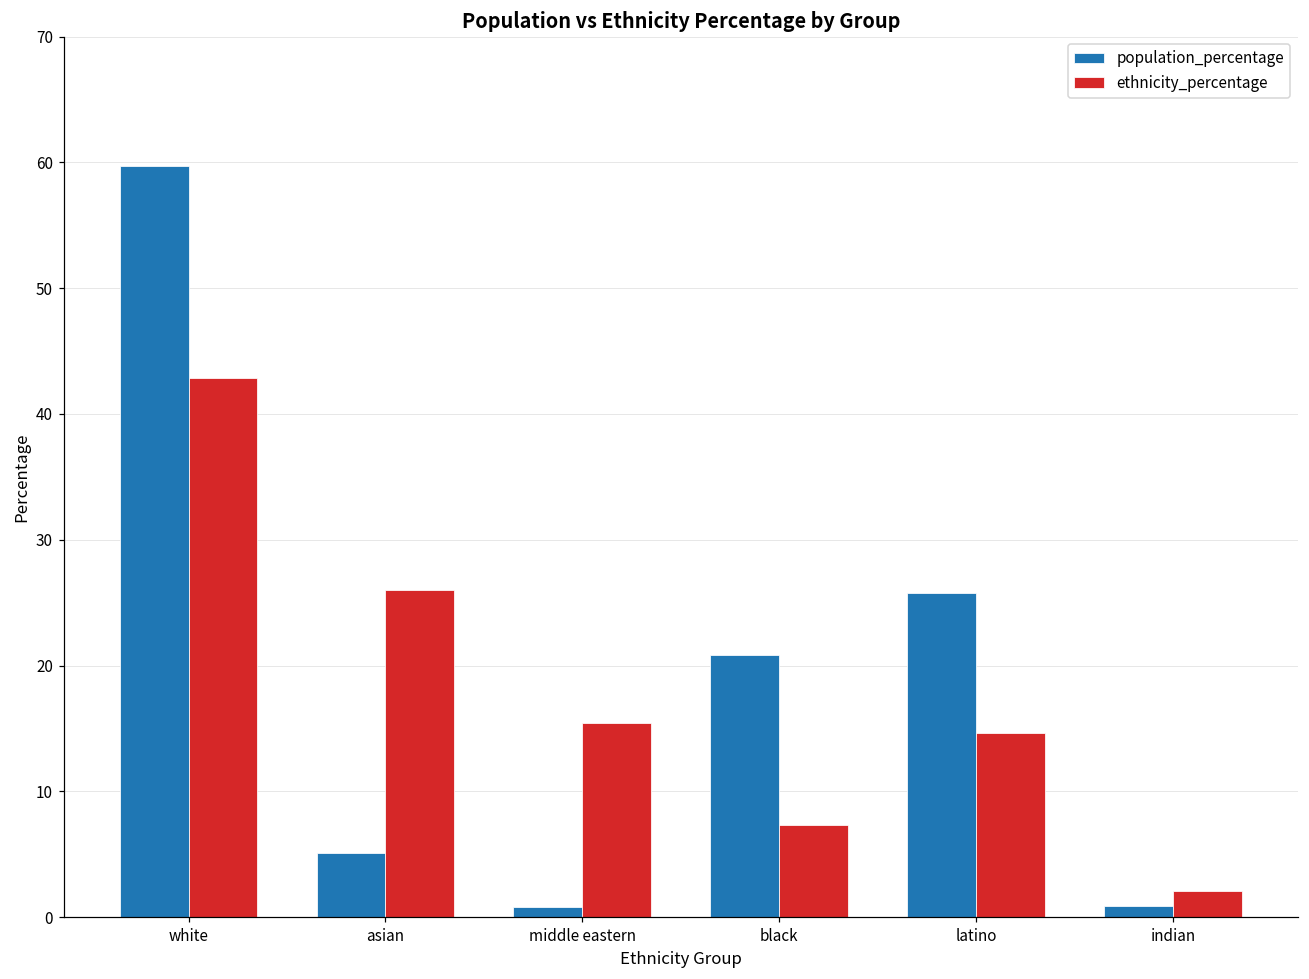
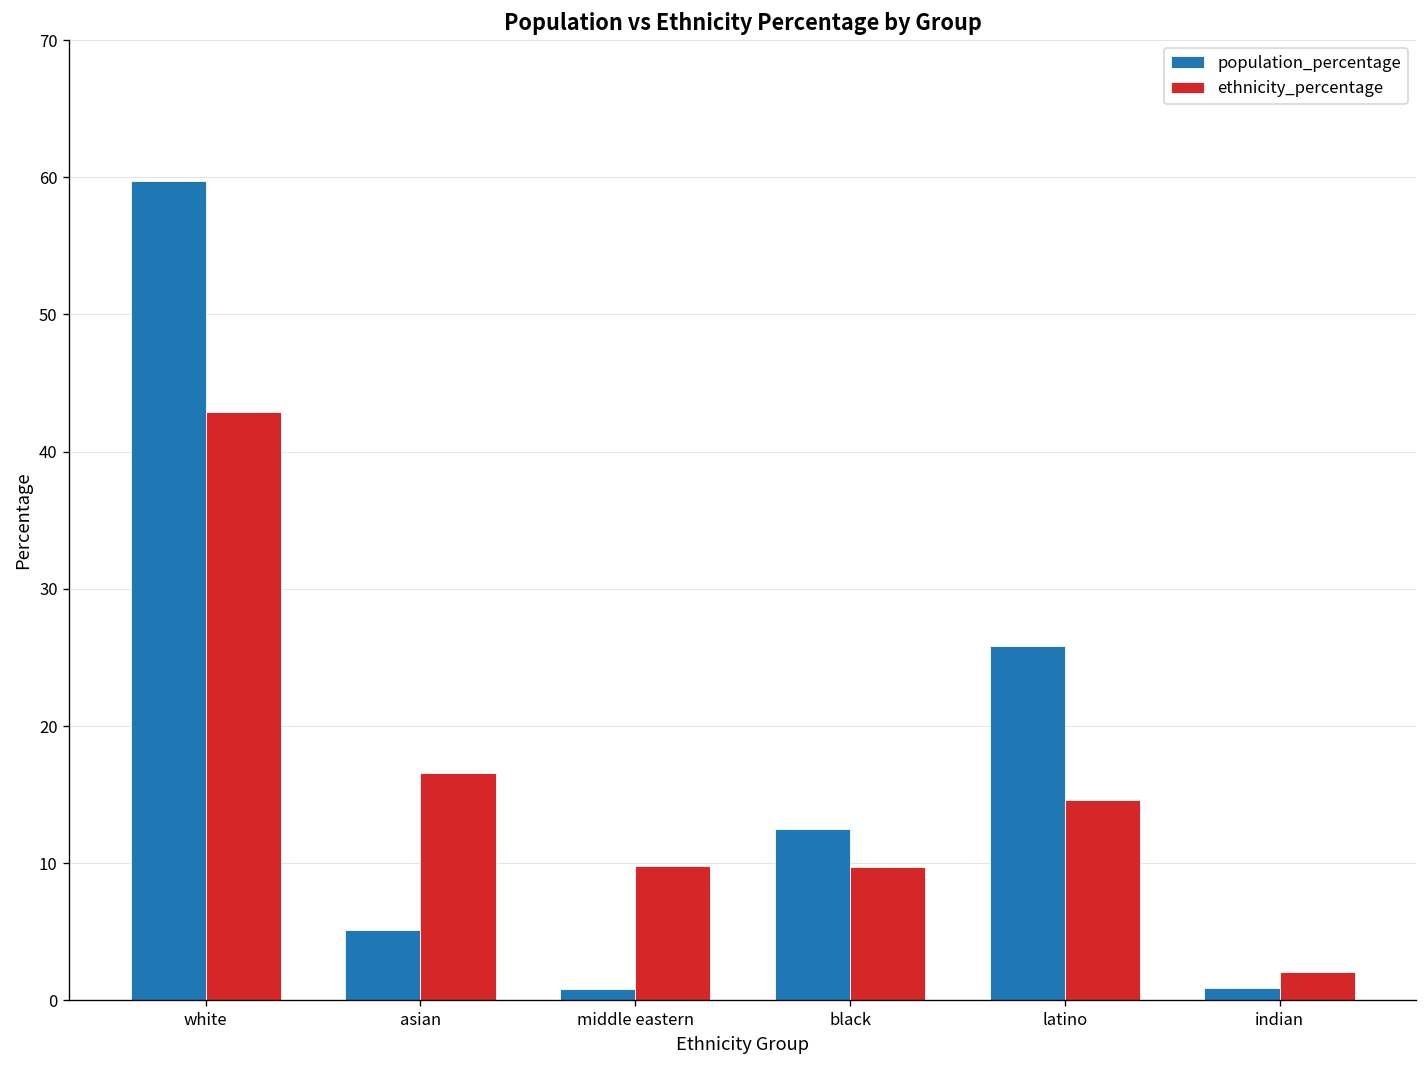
ethnicity_percentage, asian: 26.0 -> 16.6
ethnicity_percentage, middle eastern: 15.4 -> 9.8
population_percentage, black: 20.8 -> 12.5
ethnicity_percentage, black: 7.3 -> 9.7
